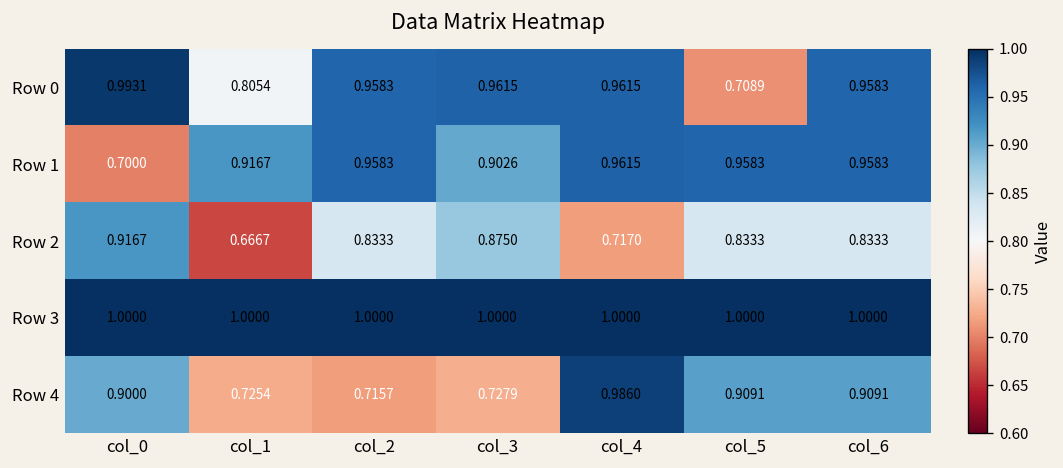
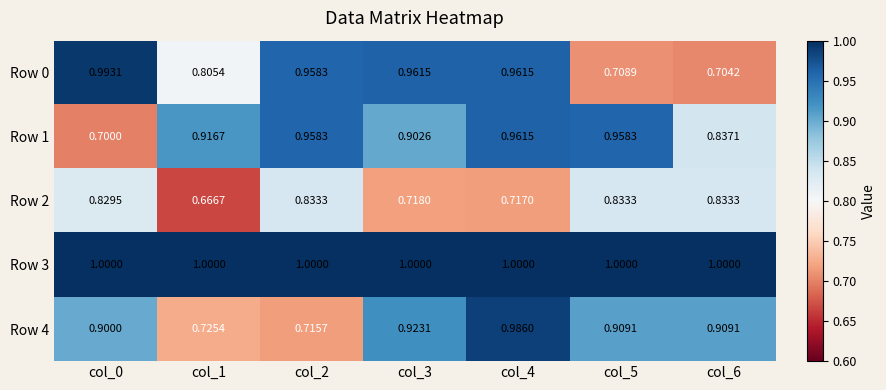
Row 0, col_6: 0.9583 -> 0.7042
Row 1, col_6: 0.9583 -> 0.8371
Row 2, col_0: 0.9167 -> 0.8295
Row 2, col_3: 0.8750 -> 0.7180
Row 4, col_3: 0.7279 -> 0.9231
